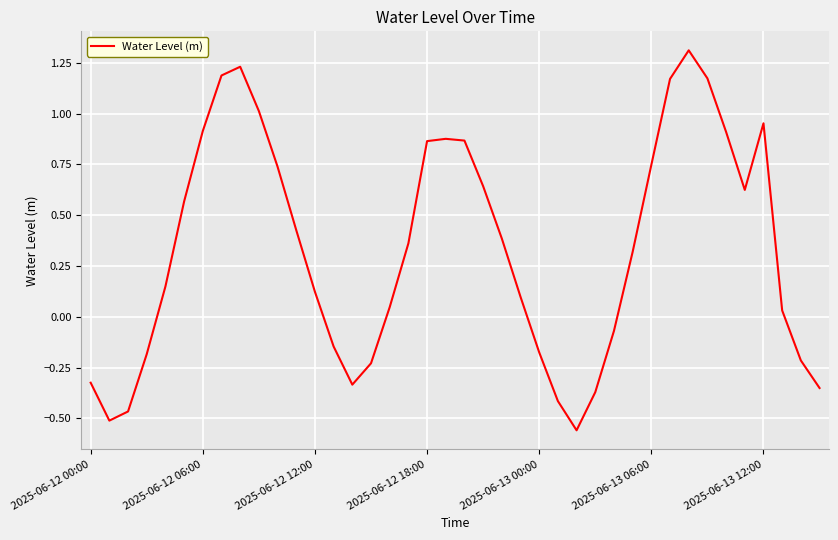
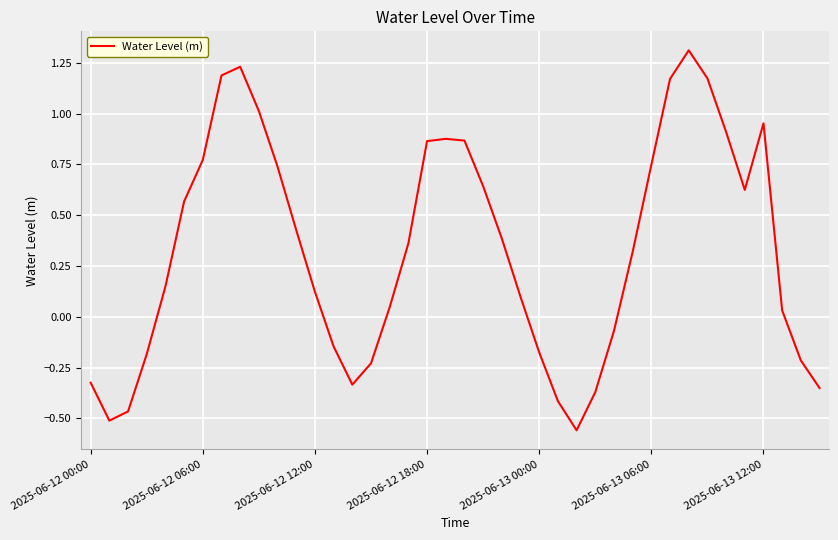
2025-06-12 06:00: 0.91 -> 0.77
